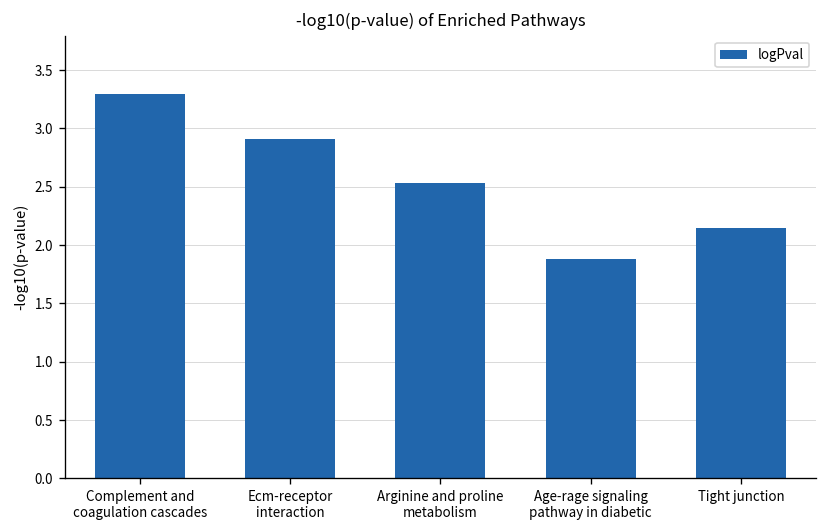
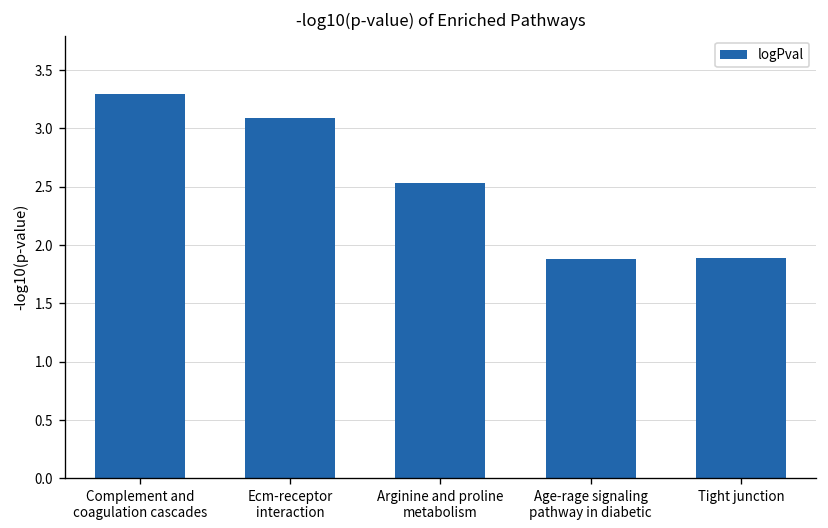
Ecm-receptor interaction: 2.9 -> 3.1
Tight junction: 2.1 -> 1.9
